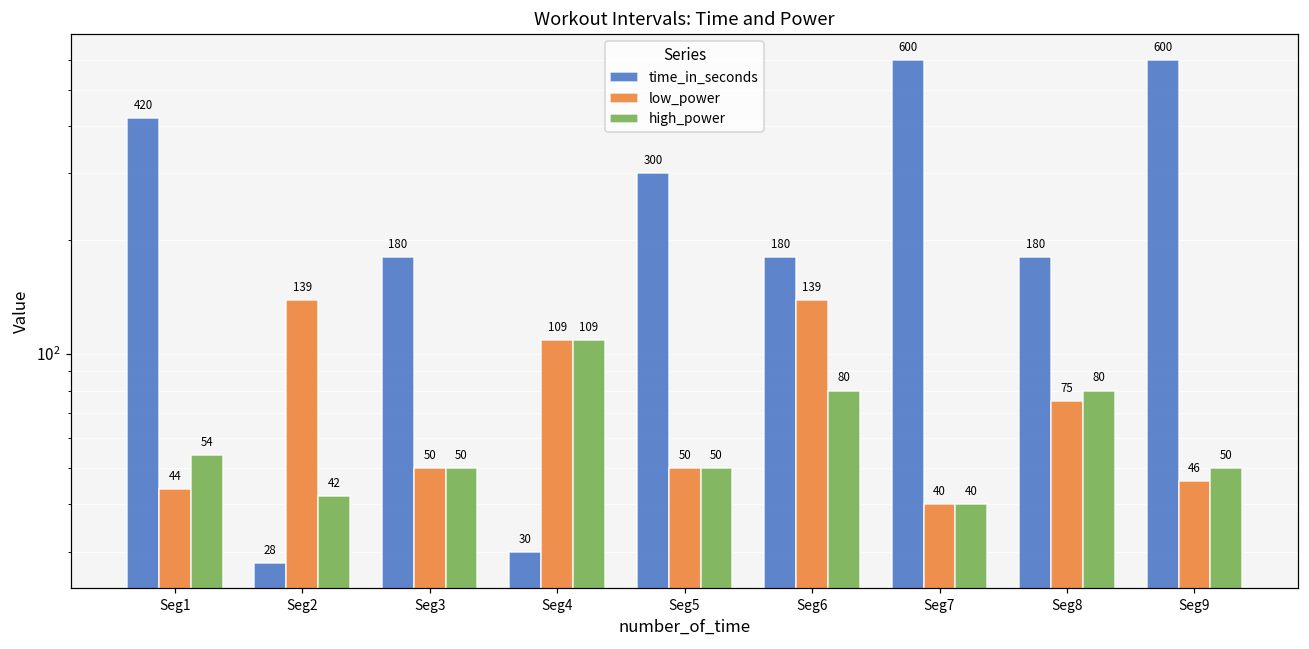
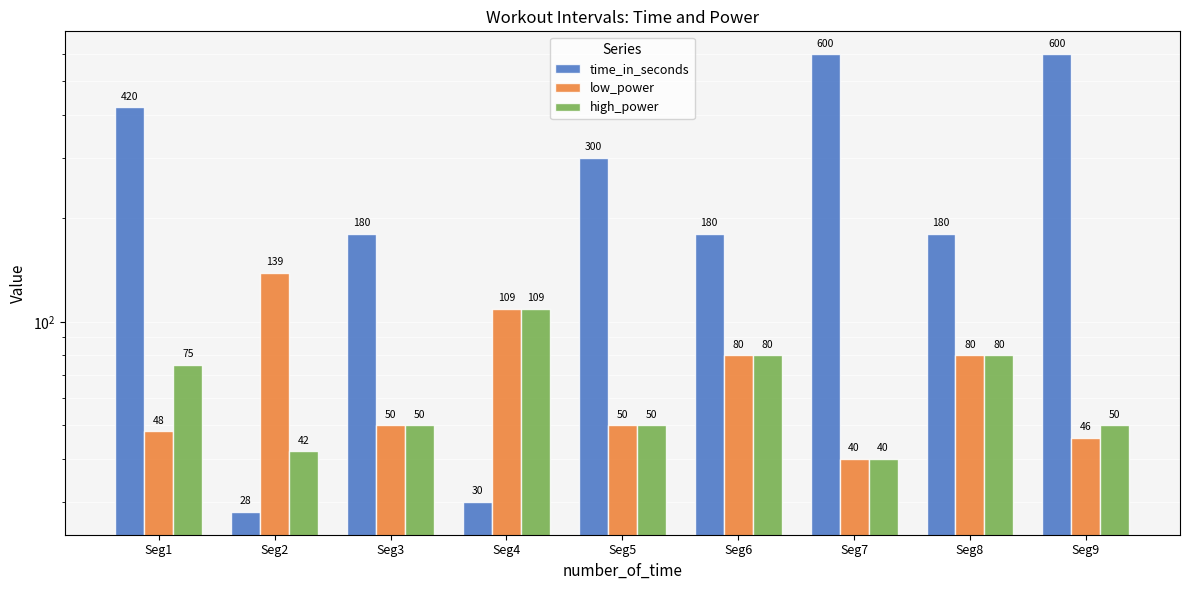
low_power, Seg1: 44 -> 48
high_power, Seg1: 54 -> 75
low_power, Seg6: 139 -> 80
low_power, Seg8: 75 -> 80
